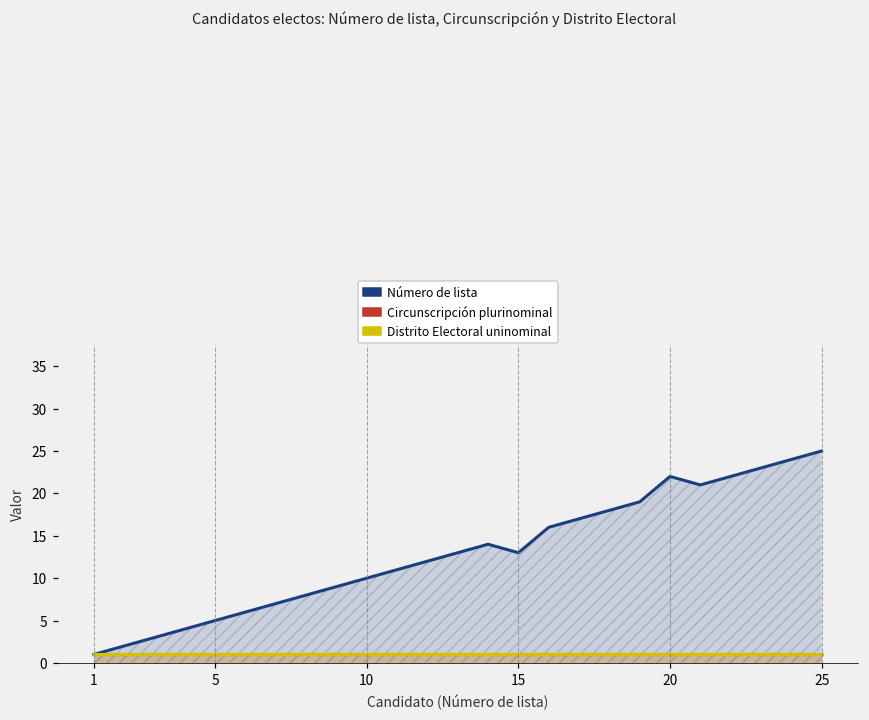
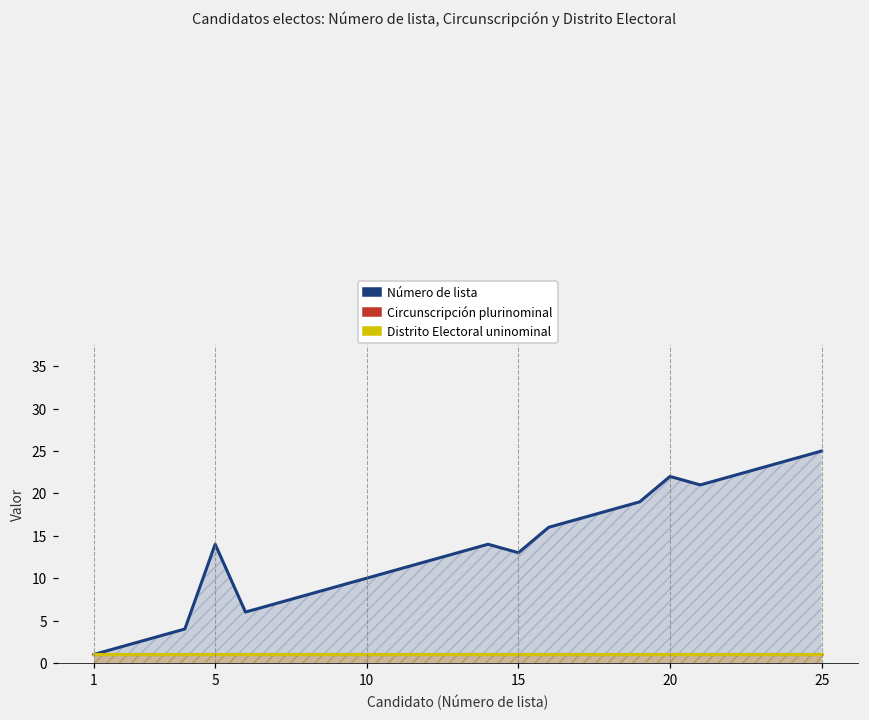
Número de lista, 5: 5 -> 14
